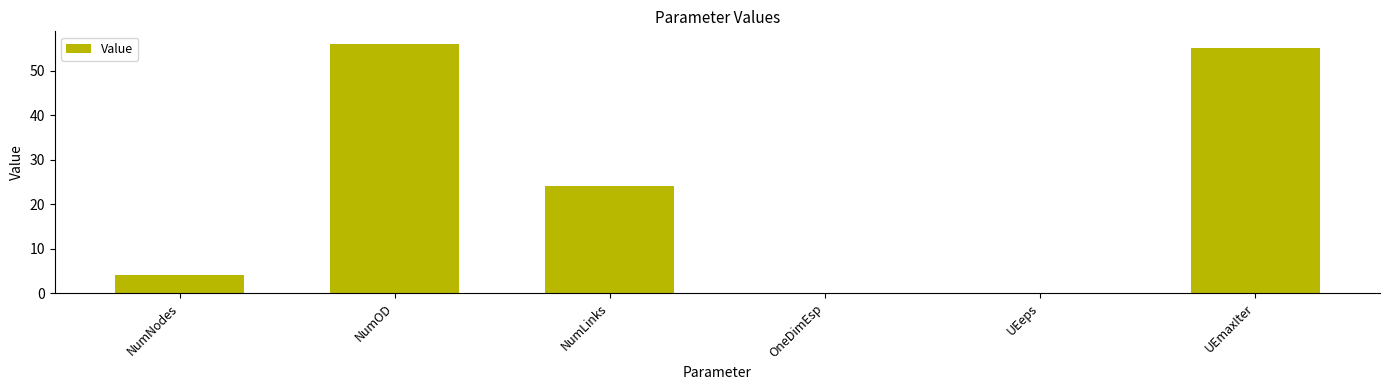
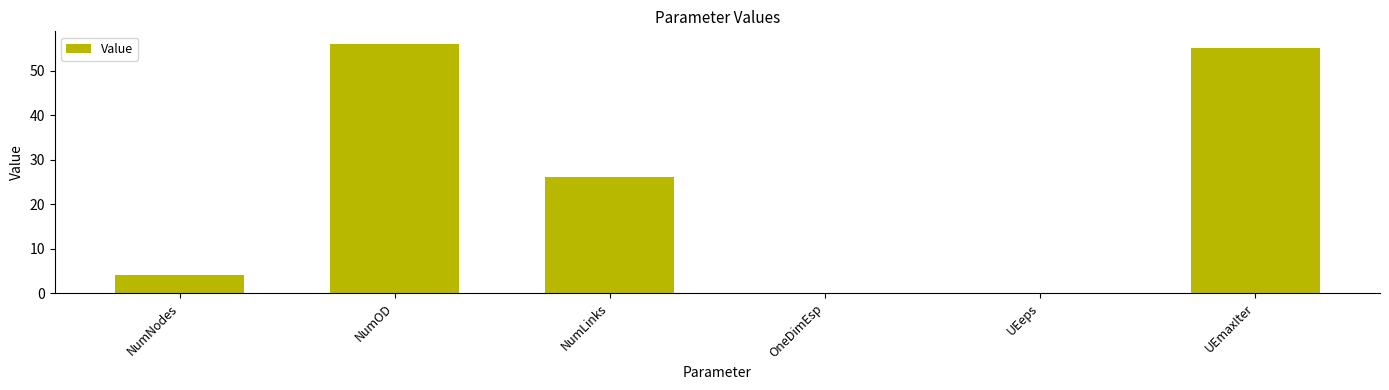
NumLinks: 24 -> 26
